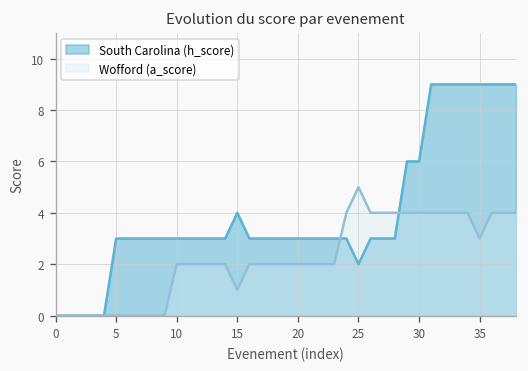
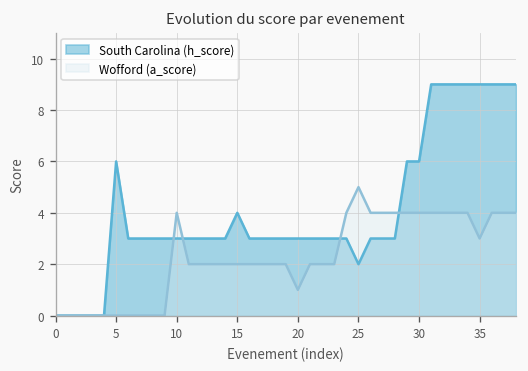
South Carolina (h_score), 5: 3 -> 6
Wofford (a_score), 10: 2 -> 4
Wofford (a_score), 15: 1 -> 2
Wofford (a_score), 20: 2 -> 1
